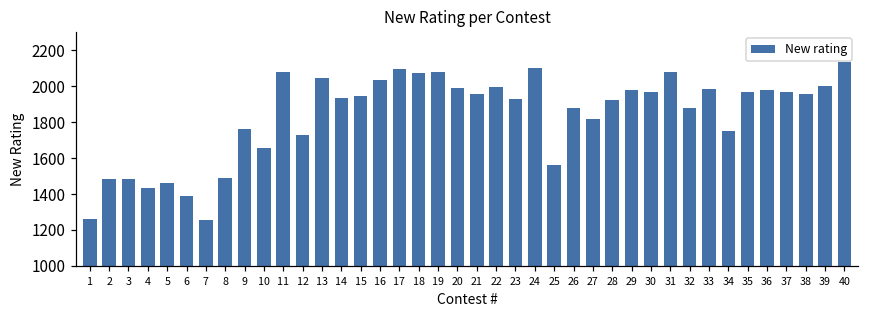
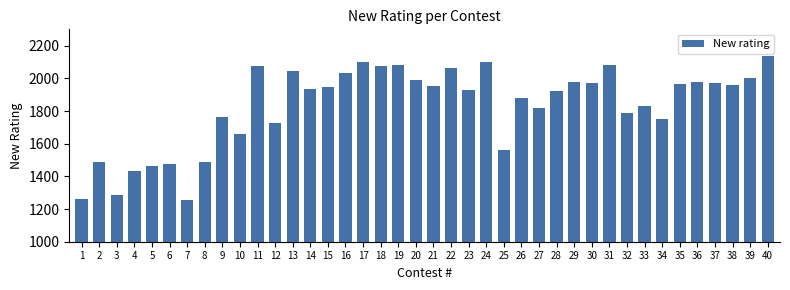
3: 1480 -> 1290
6: 1390 -> 1470
22: 2000 -> 2060
32: 1880 -> 1790
33: 1980 -> 1830
